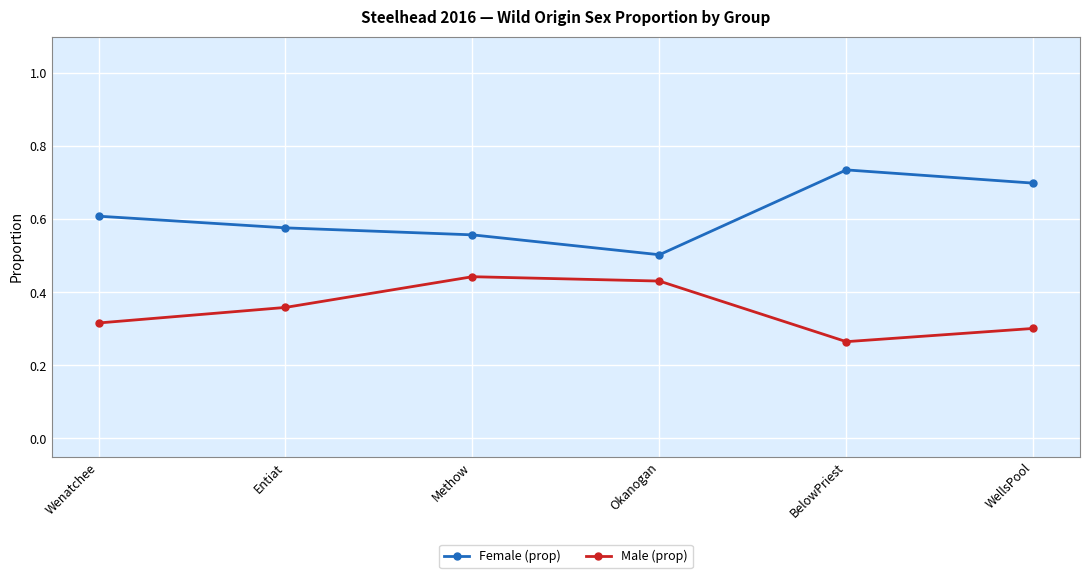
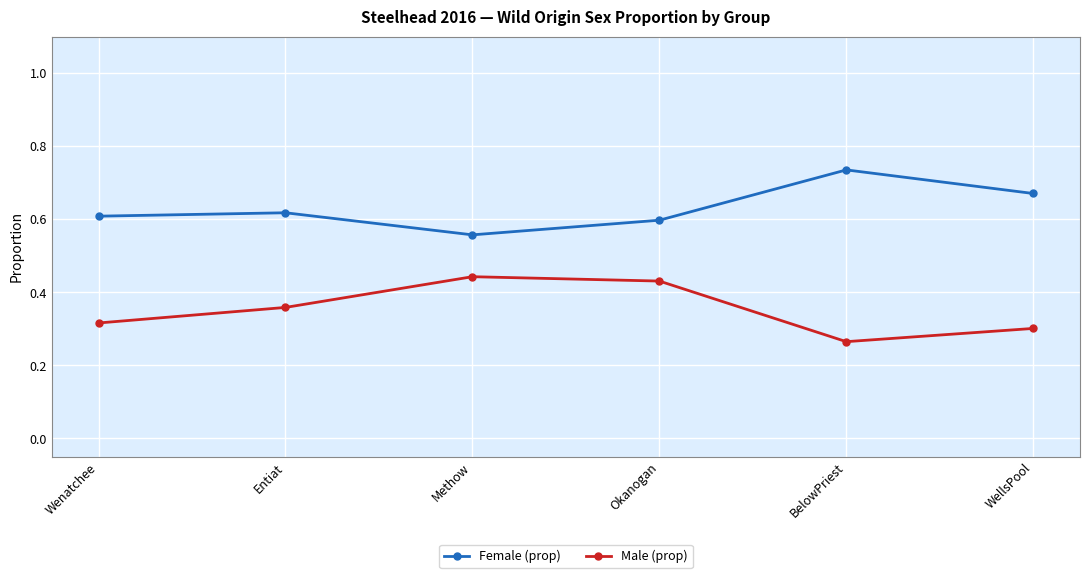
Female (prop), Entiat: 0.58 -> 0.62
Female (prop), Okanogan: 0.50 -> 0.60
Female (prop), WellsPool: 0.70 -> 0.67
